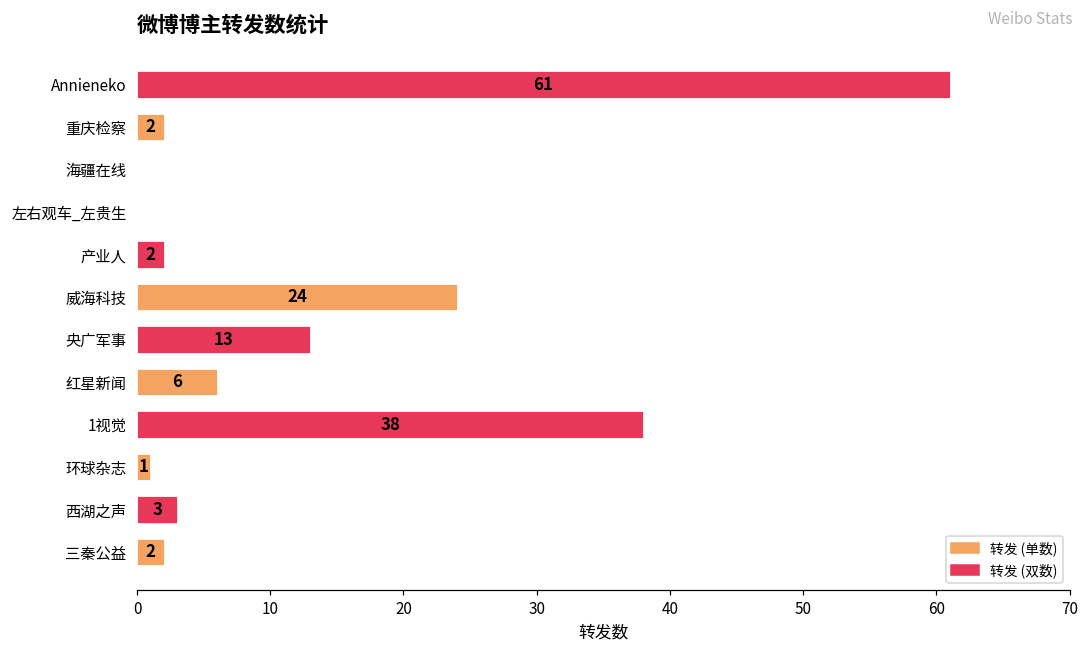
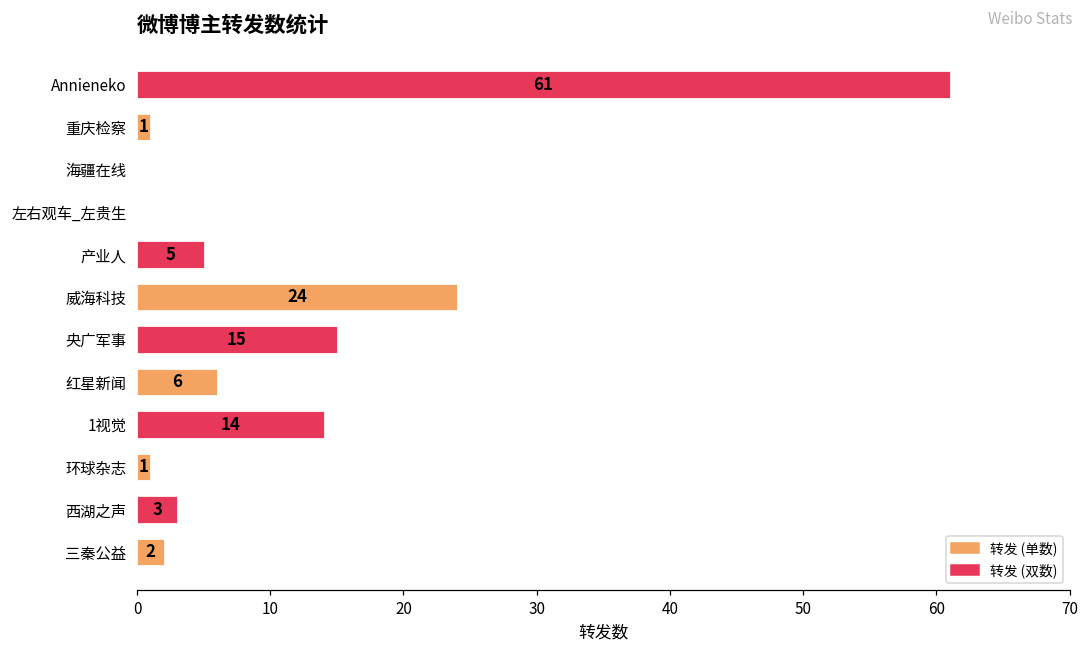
重庆检察: 2 -> 1
产业人: 2 -> 5
央广军事: 13 -> 15
1视觉: 38 -> 14
